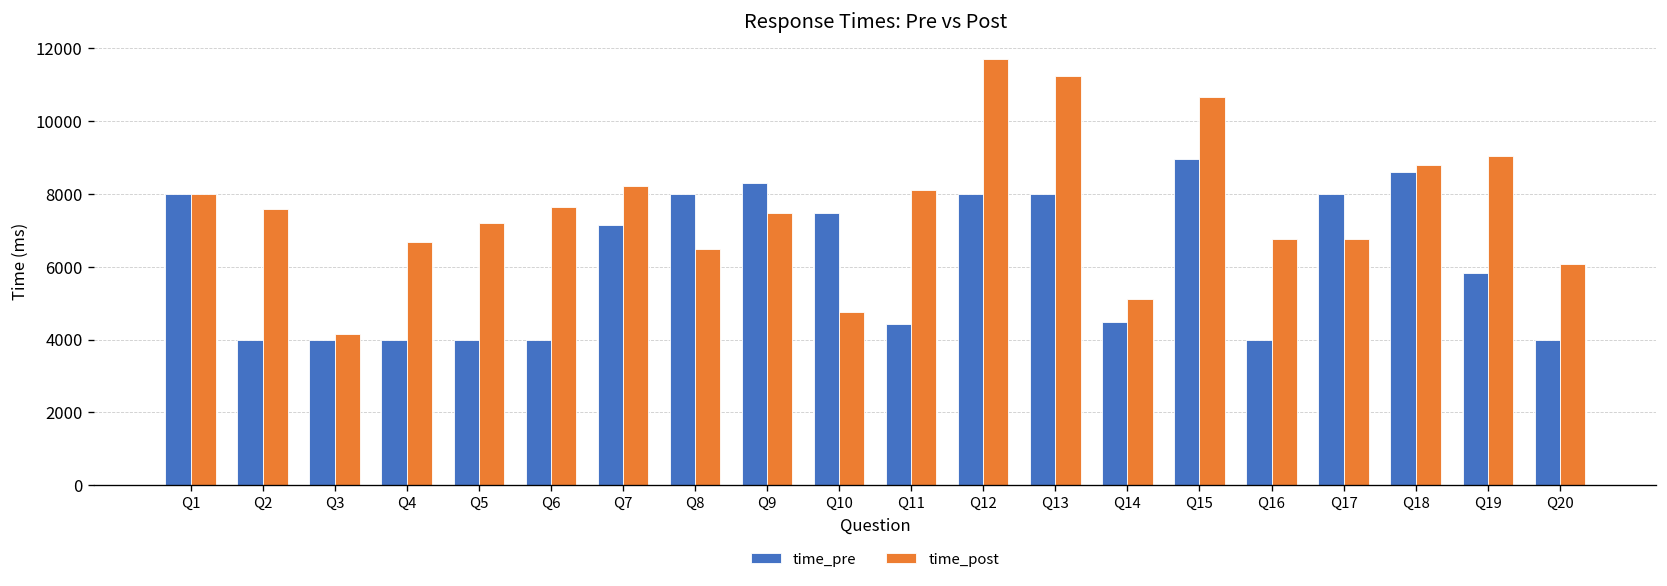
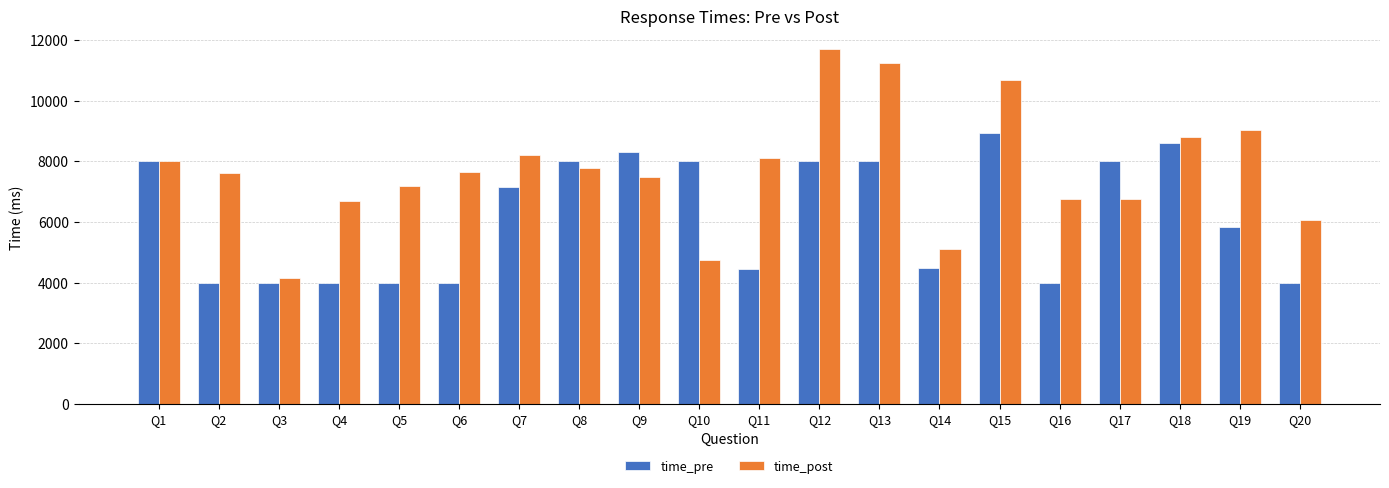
time_post, Q8: 6500 -> 7800
time_pre, Q10: 7500 -> 8000
